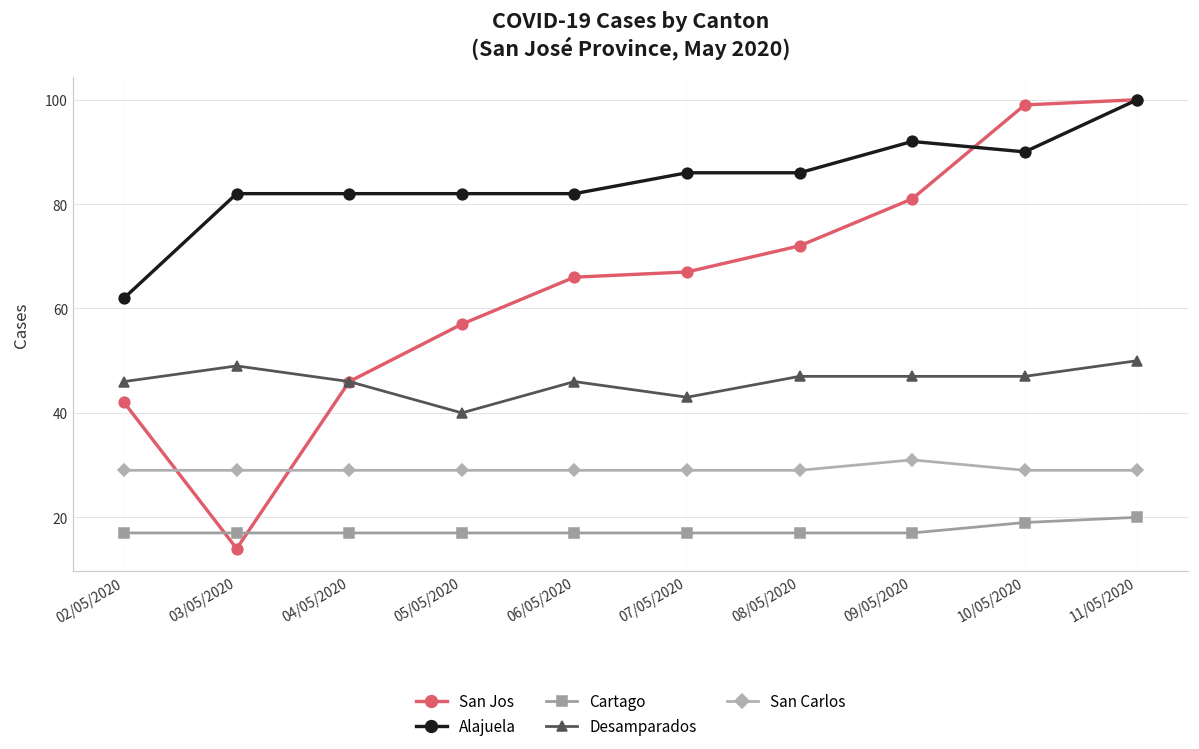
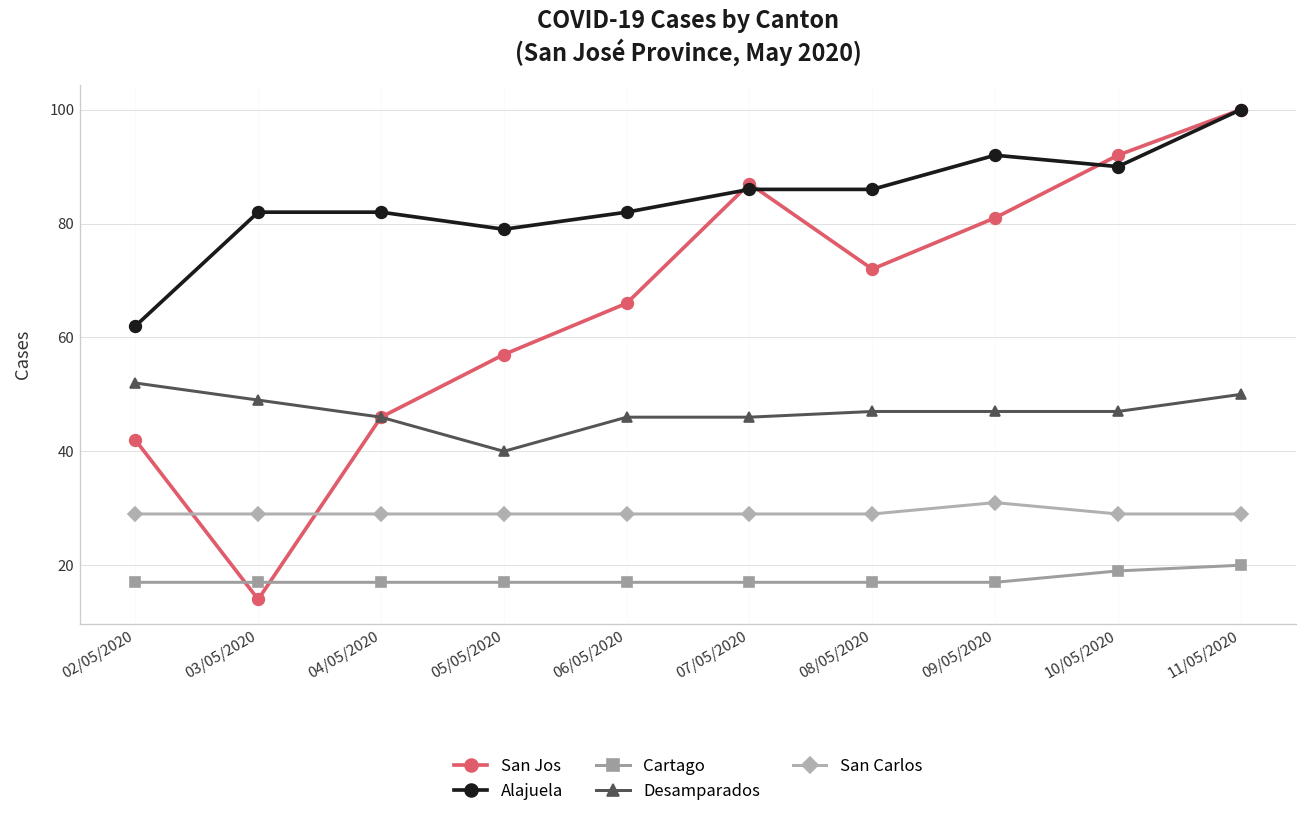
Desamparados, 02/05/2020: 46 -> 52
Alajuela, 05/05/2020: 82 -> 79
San Jos, 07/05/2020: 67 -> 87
Desamparados, 07/05/2020: 43 -> 46
San Jos, 10/05/2020: 99 -> 92
